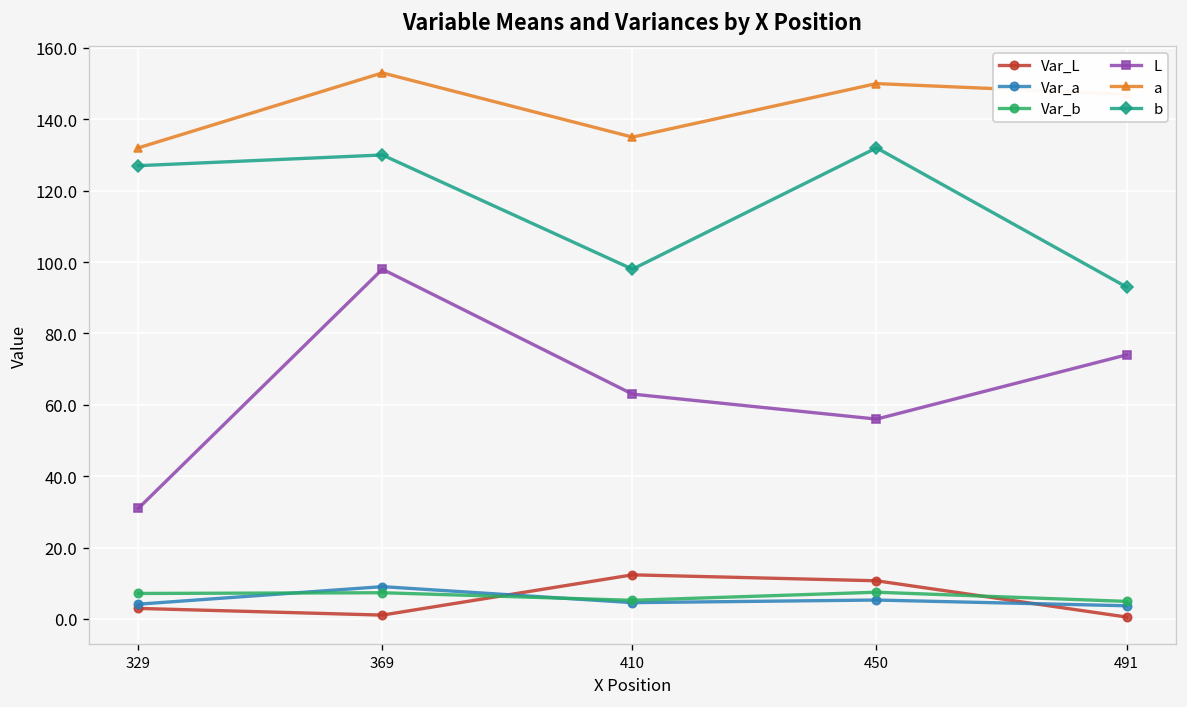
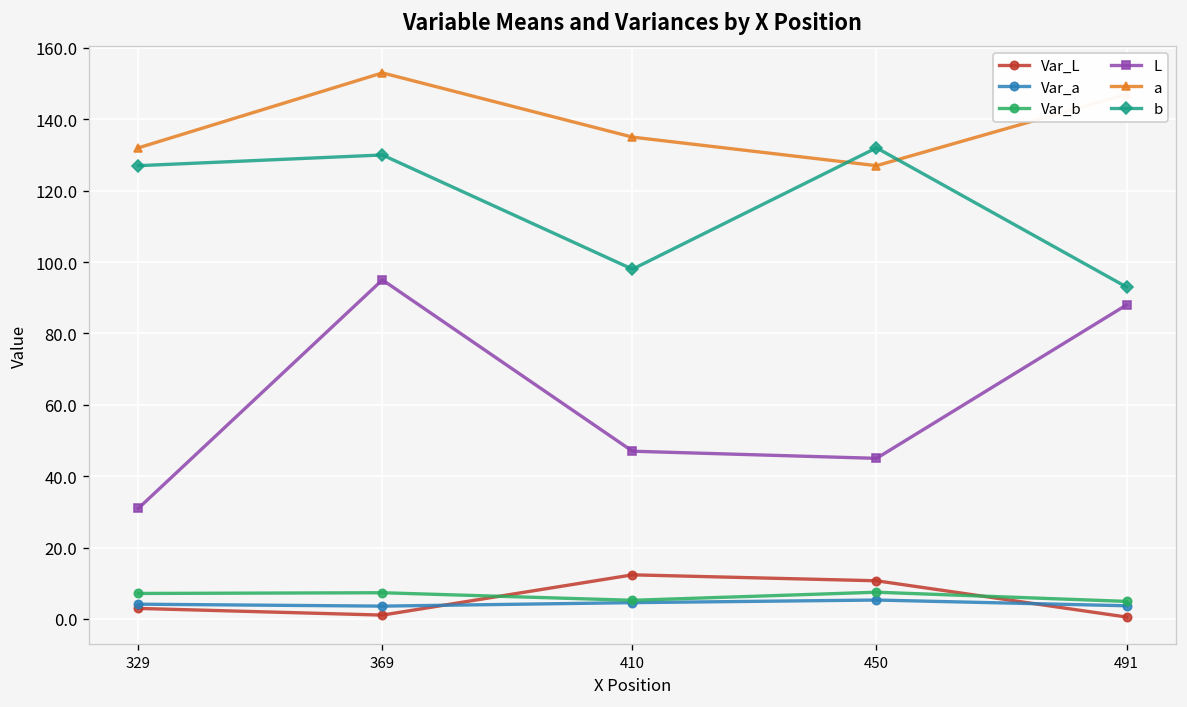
Var_a, 369: 9 -> 4
L, 369: 98 -> 95
L, 410: 63 -> 47
L, 450: 56 -> 45
a, 450: 150 -> 127
L, 491: 74 -> 88
